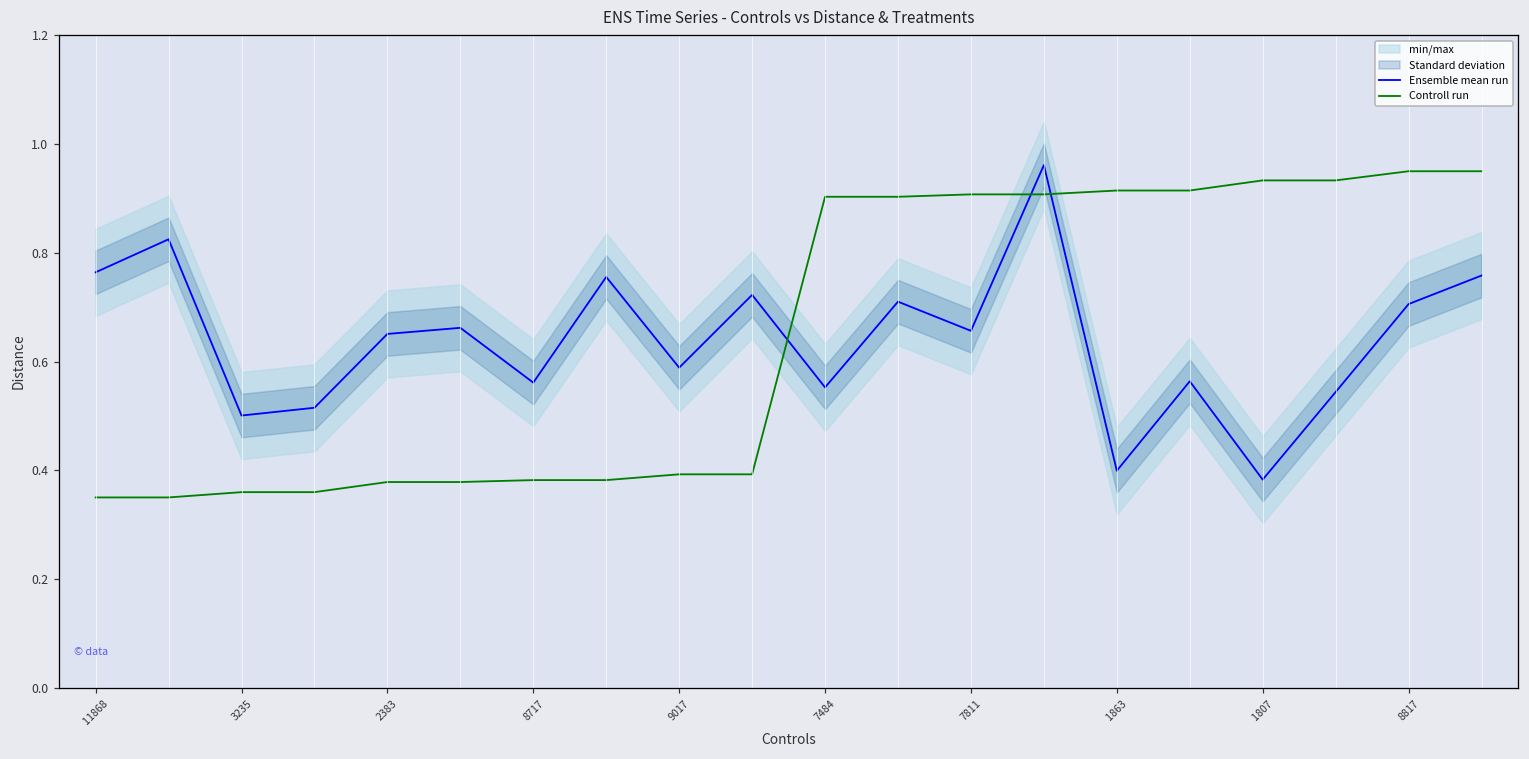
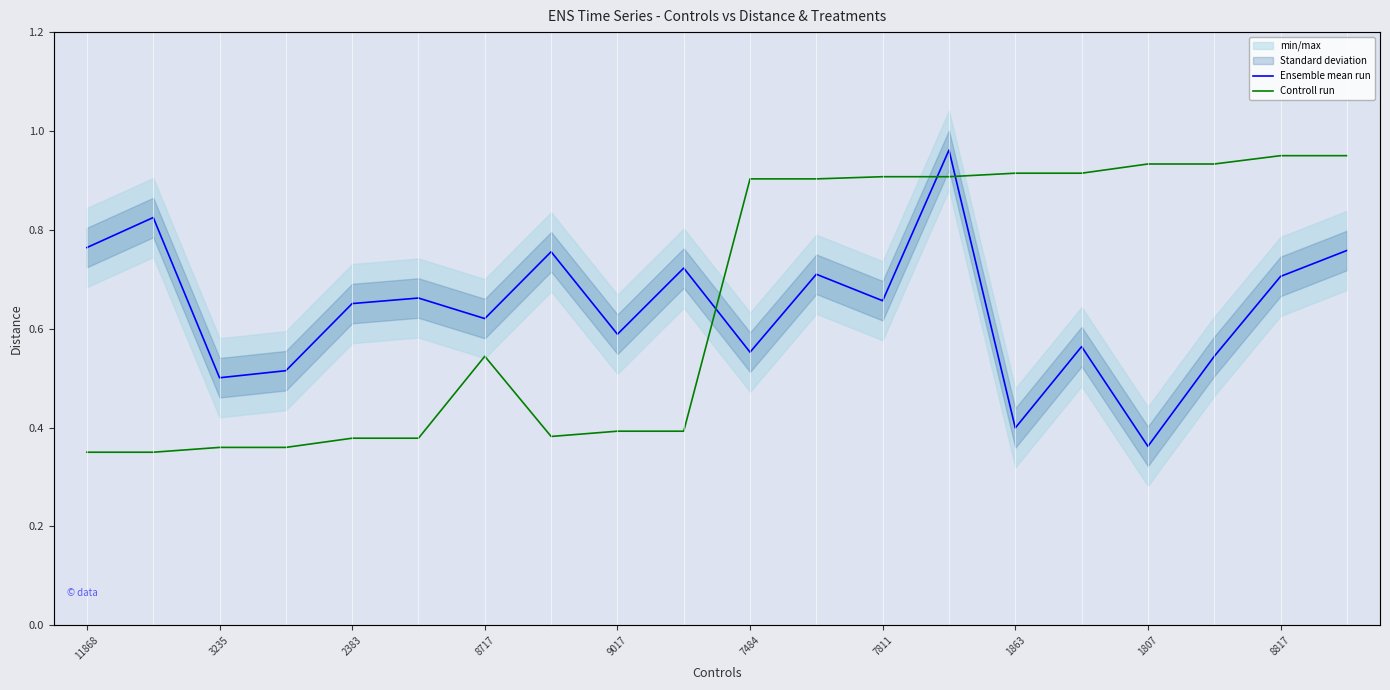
Ensemble mean run, 8717: 0.56 -> 0.62
Controll run, 8717: 0.38 -> 0.54
Ensemble mean run, 1807: 0.38 -> 0.36
